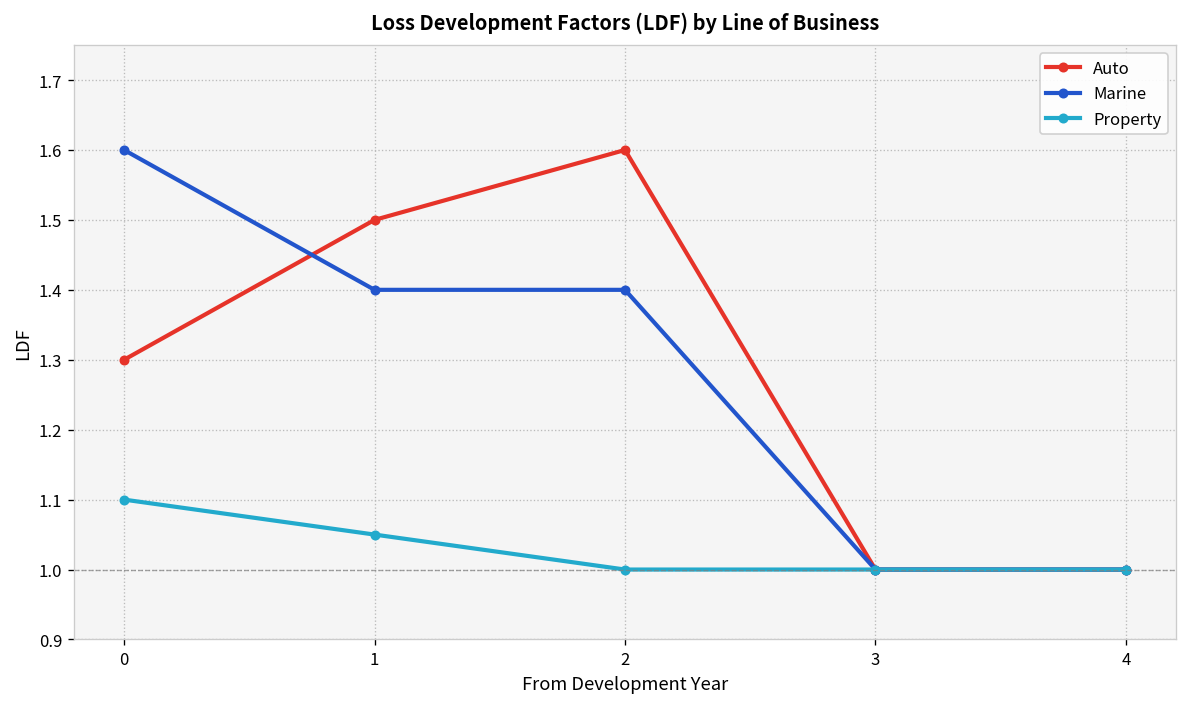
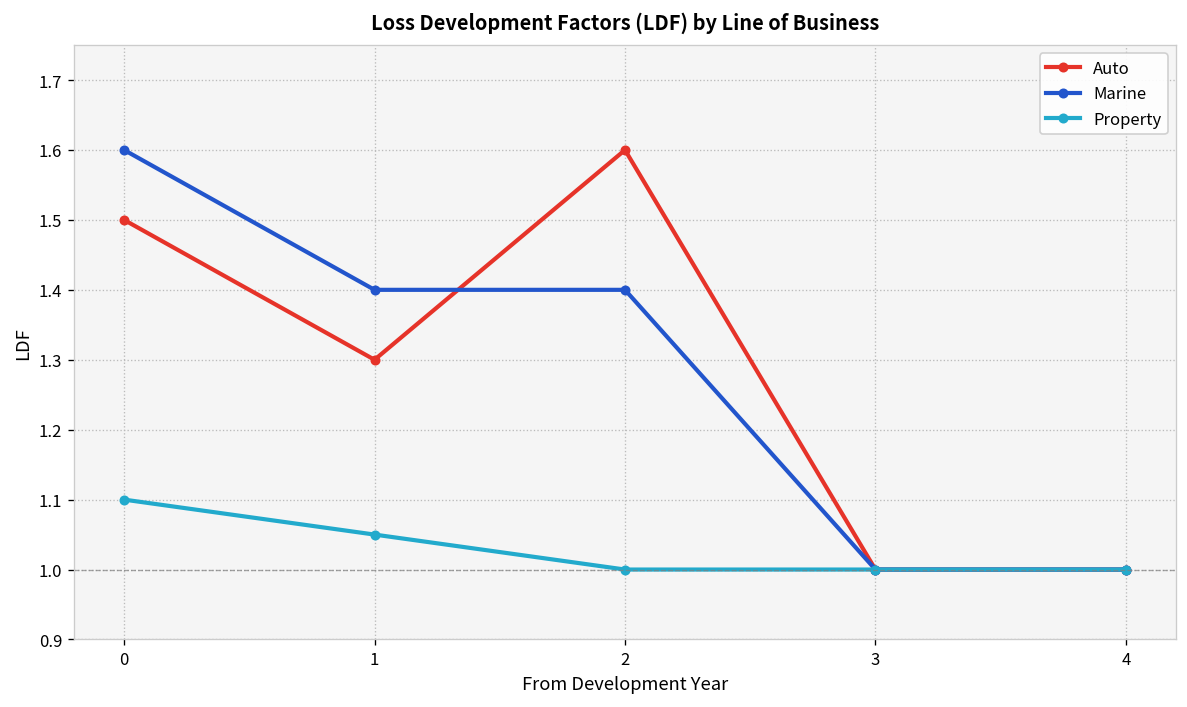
Auto, 0: 1.3 -> 1.5
Auto, 1: 1.5 -> 1.3
